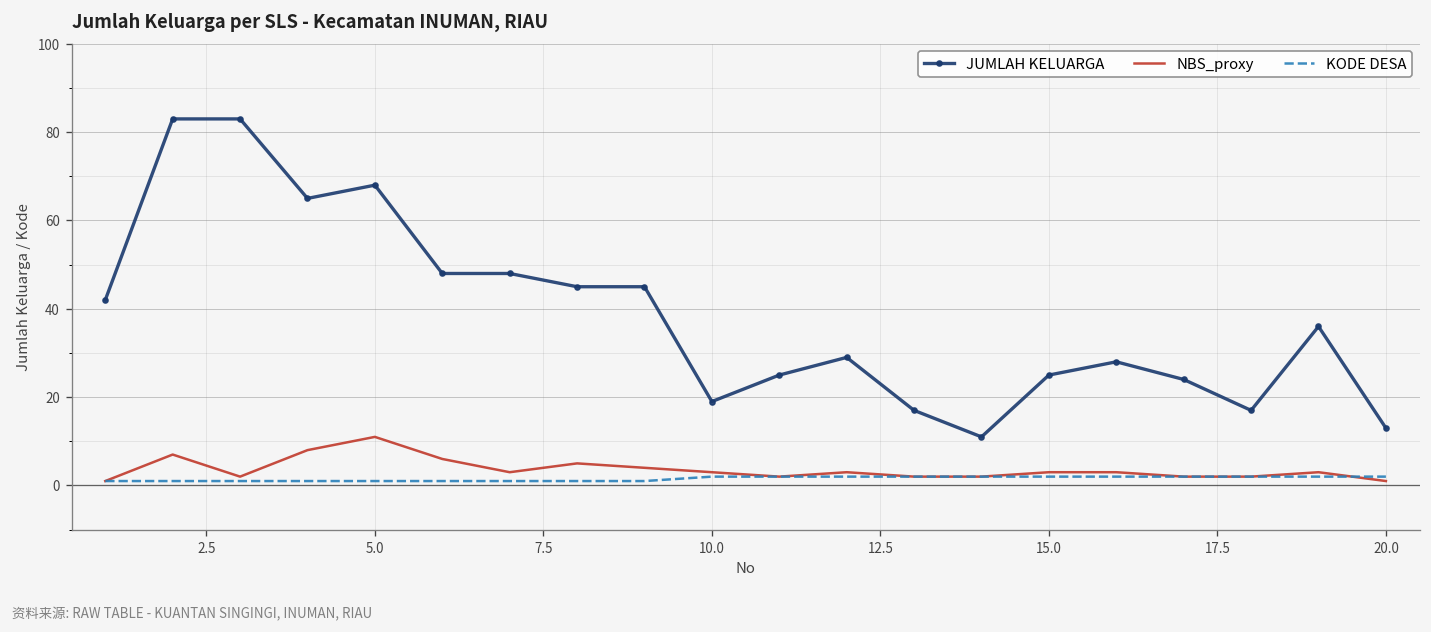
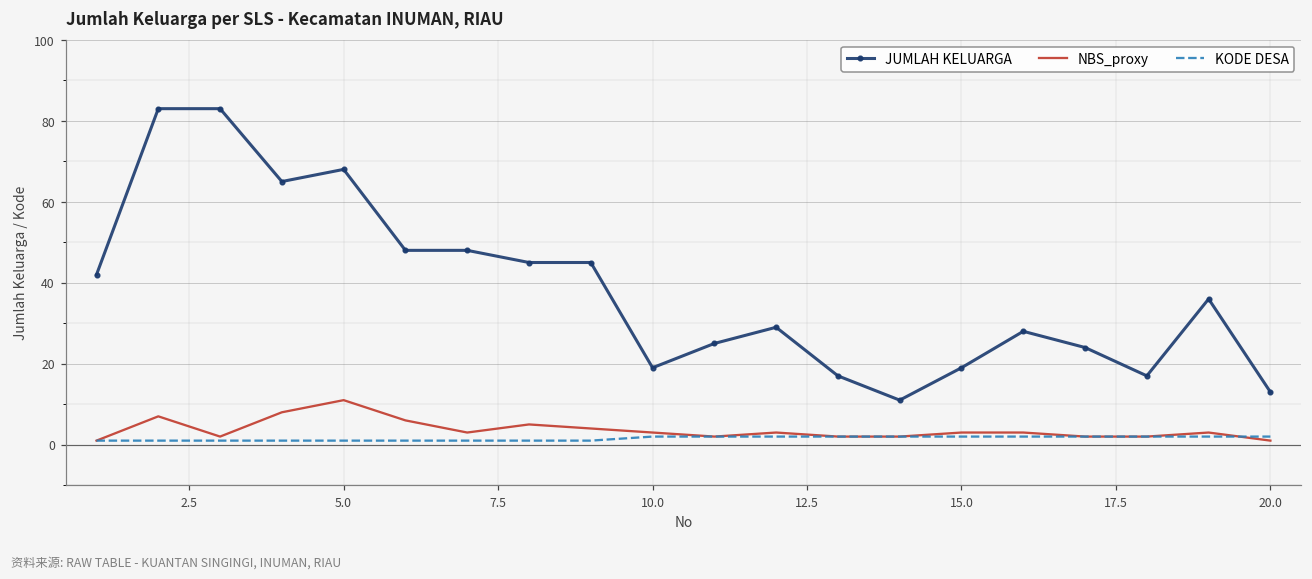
JUMLAH KELUARGA, 15.0: 25 -> 19
